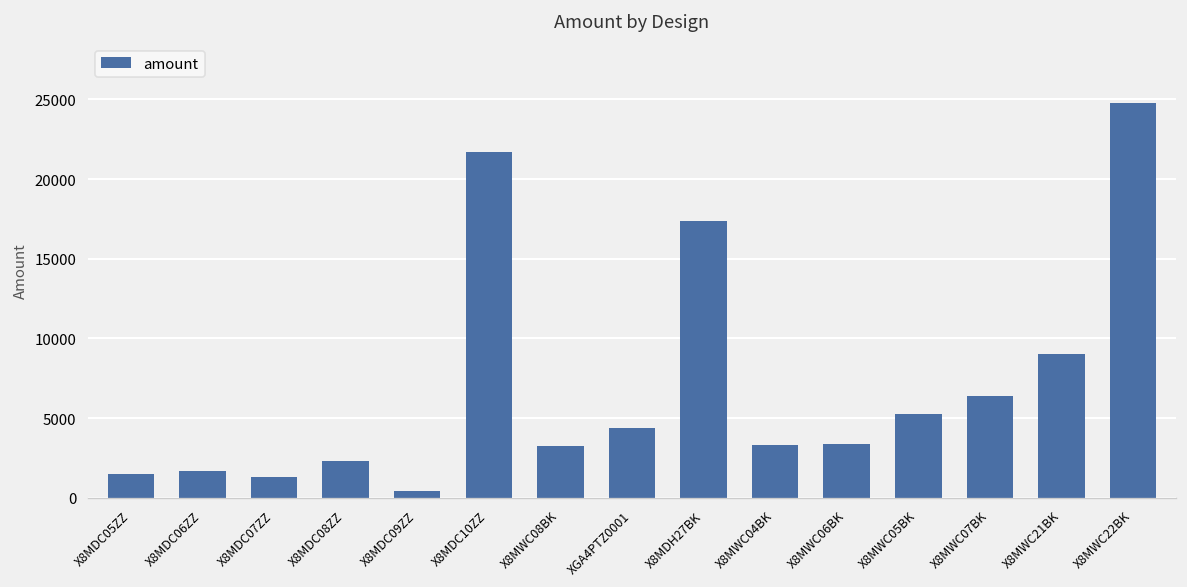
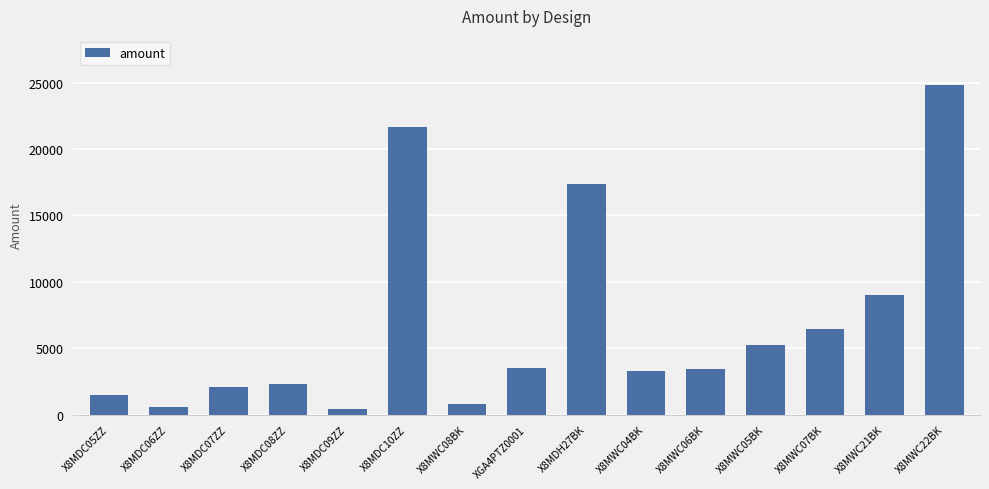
X8MDC06ZZ: 1700 -> 600
X8MDC07ZZ: 1300 -> 2100
X8MWC08BK: 3300 -> 800
XGA4PTZ0001: 4400 -> 3500
